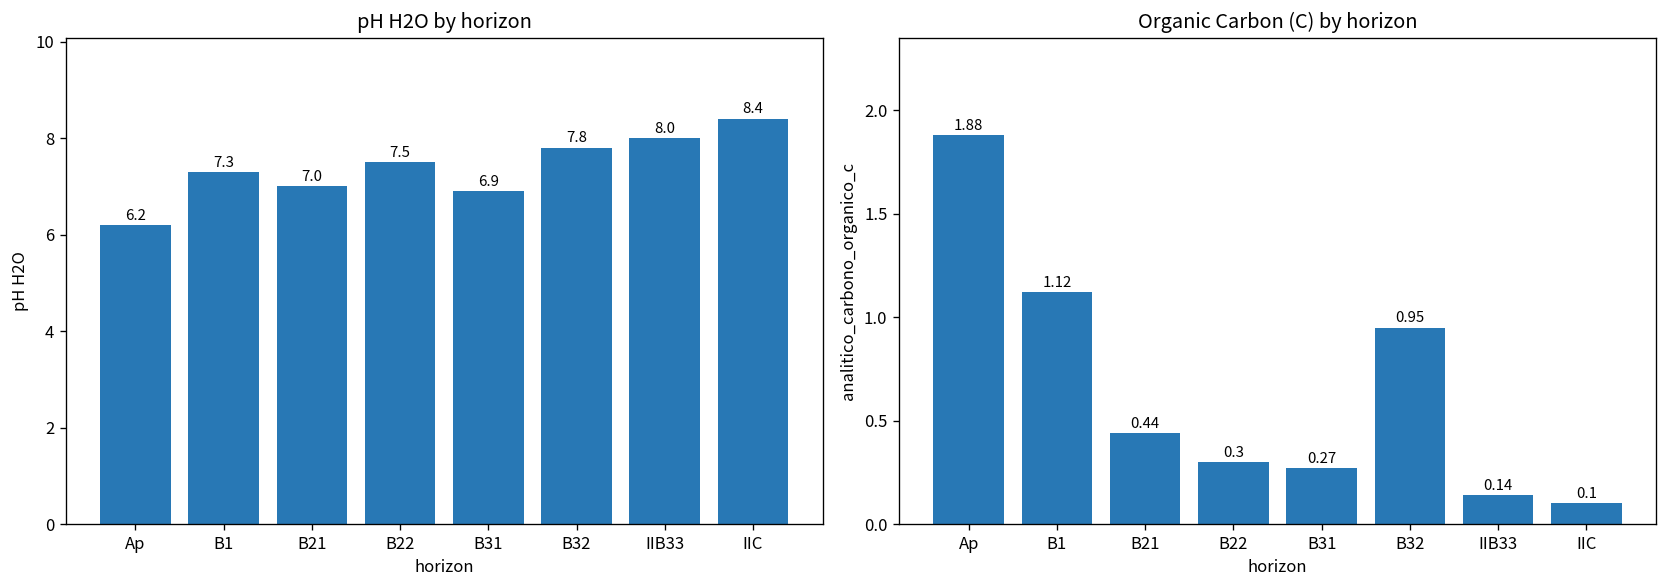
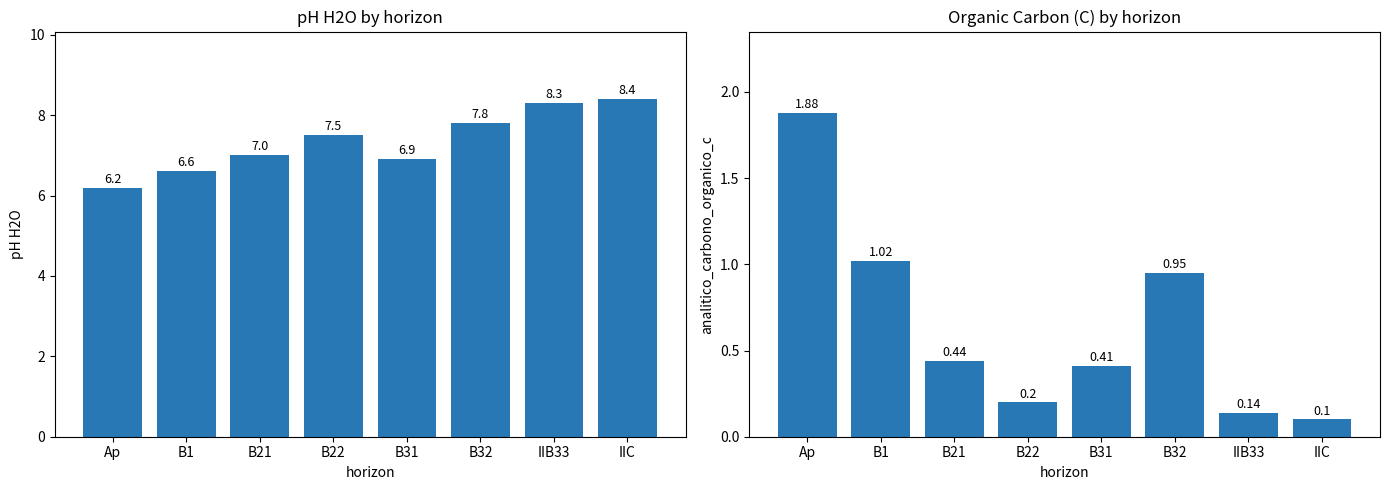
pH H2O by horizon, B1: 7.3 -> 6.6
pH H2O by horizon, IIB33: 8.0 -> 8.3
Organic Carbon (C) by horizon, B1: 1.12 -> 1.02
Organic Carbon (C) by horizon, B22: 0.3 -> 0.2
Organic Carbon (C) by horizon, B31: 0.27 -> 0.41
